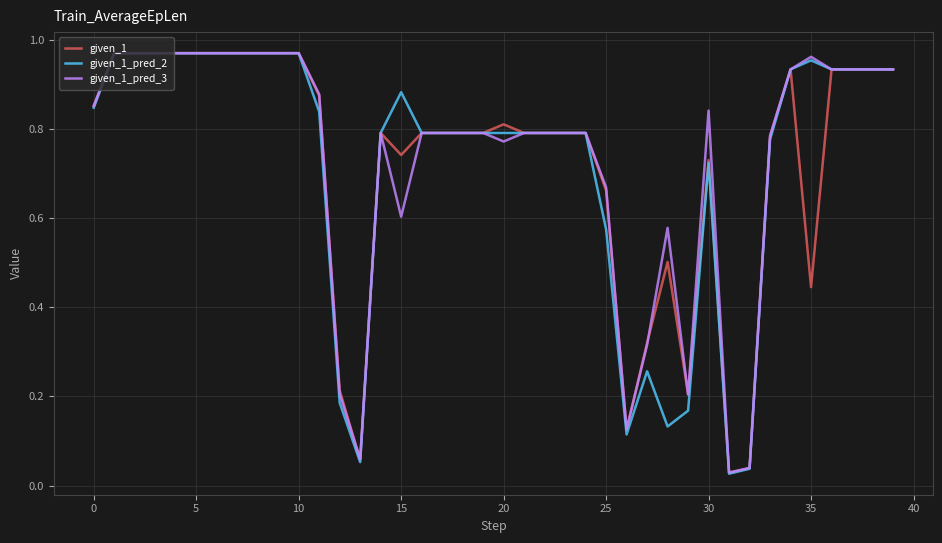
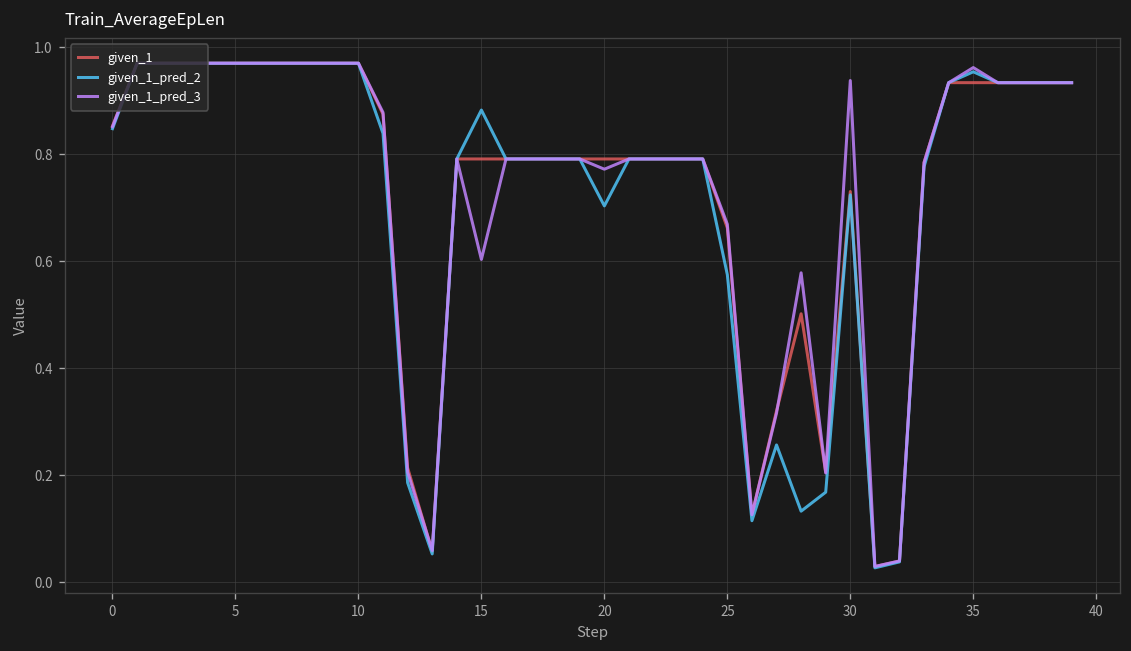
given_1, 15: 0.74 -> 0.79
given_1, 20: 0.81 -> 0.79
given_1_pred_2, 20: 0.79 -> 0.70
given_1_pred_3, 30: 0.84 -> 0.94
given_1, 35: 0.45 -> 0.93
